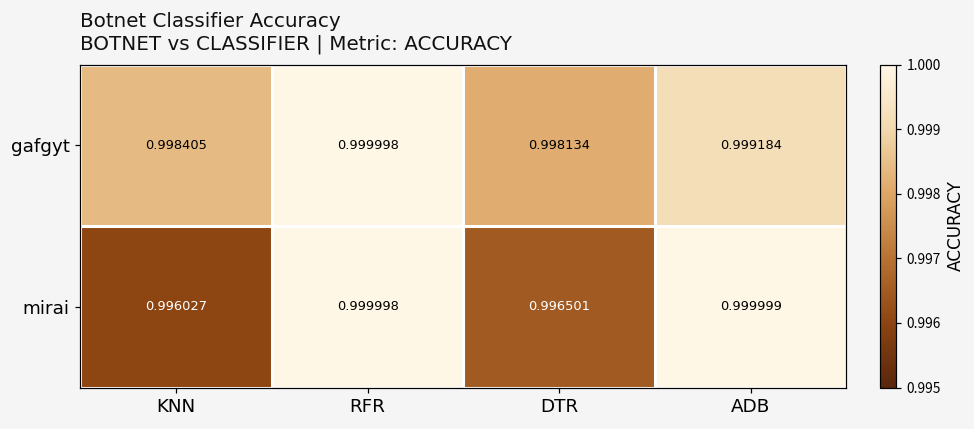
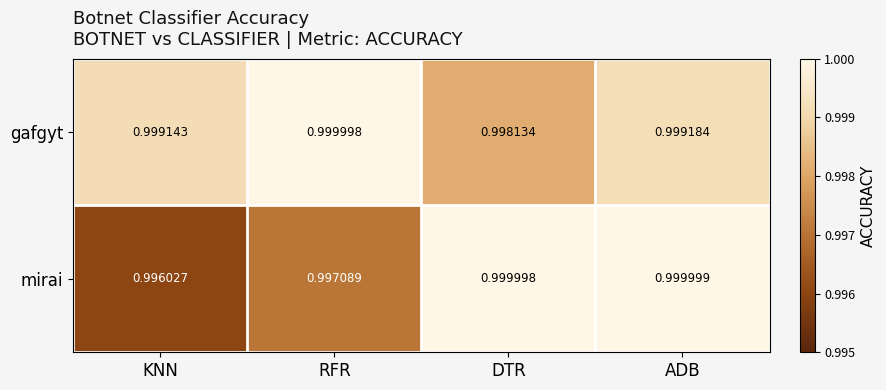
gafgyt, KNN: 0.998405 -> 0.999143
mirai, RFR: 0.999998 -> 0.997089
mirai, DTR: 0.996501 -> 0.999998
